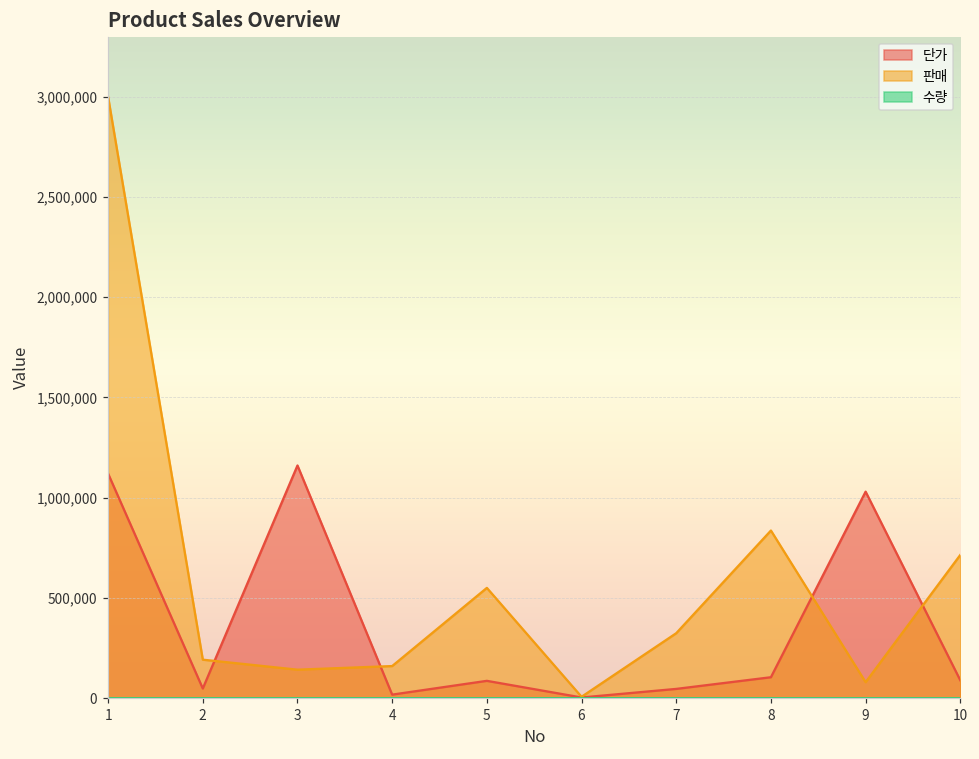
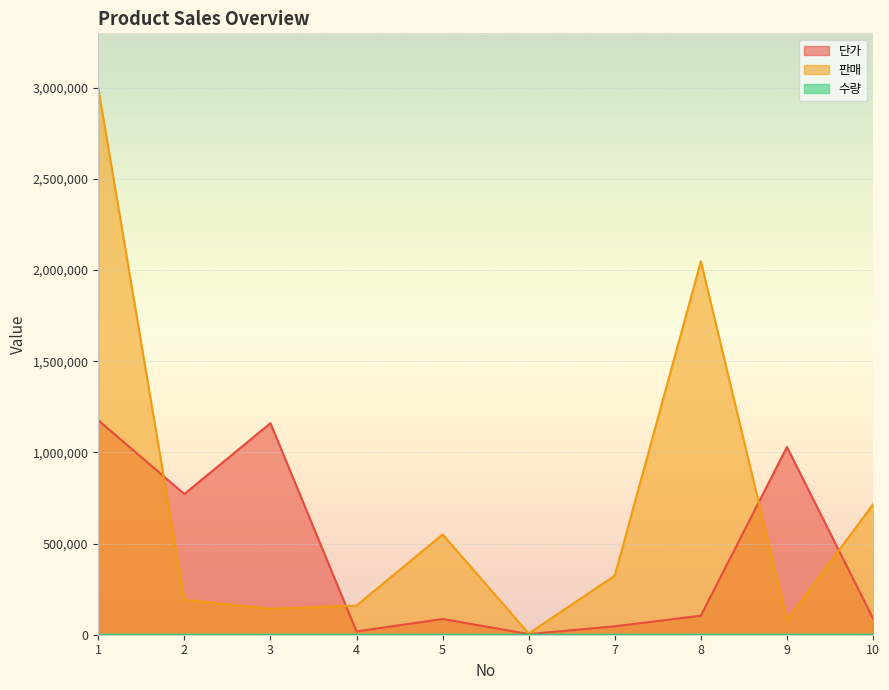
단가, 1: 1,120,000 -> 1,180,000
단가, 2: 50,000 -> 770,000
판매, 8: 840,000 -> 2,050,000
